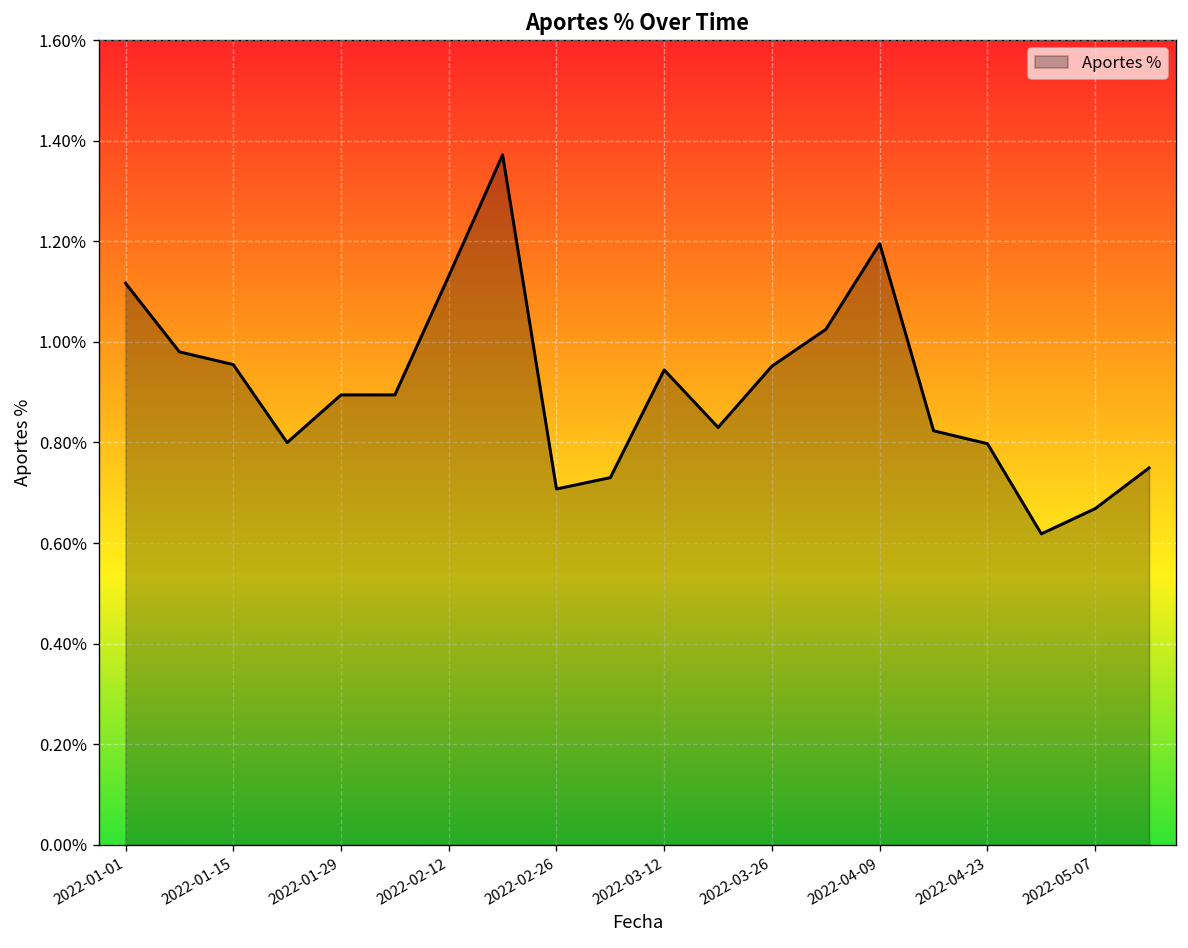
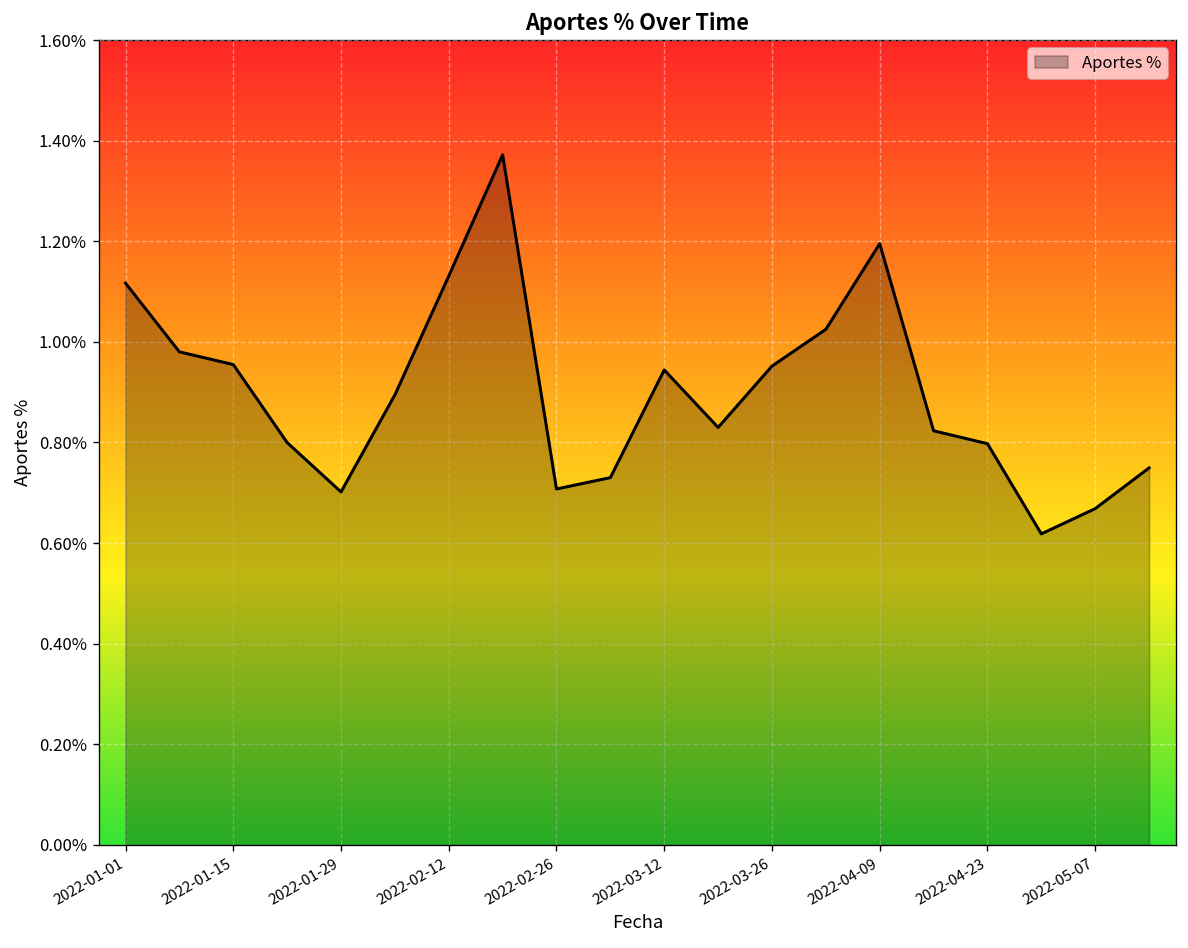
2022-01-29: 0.89% -> 0.70%
